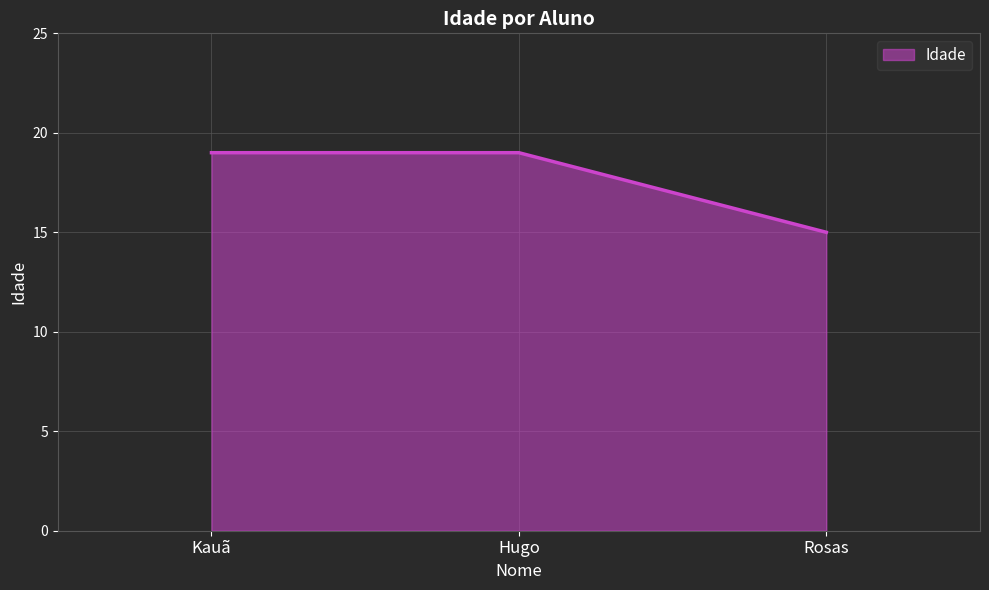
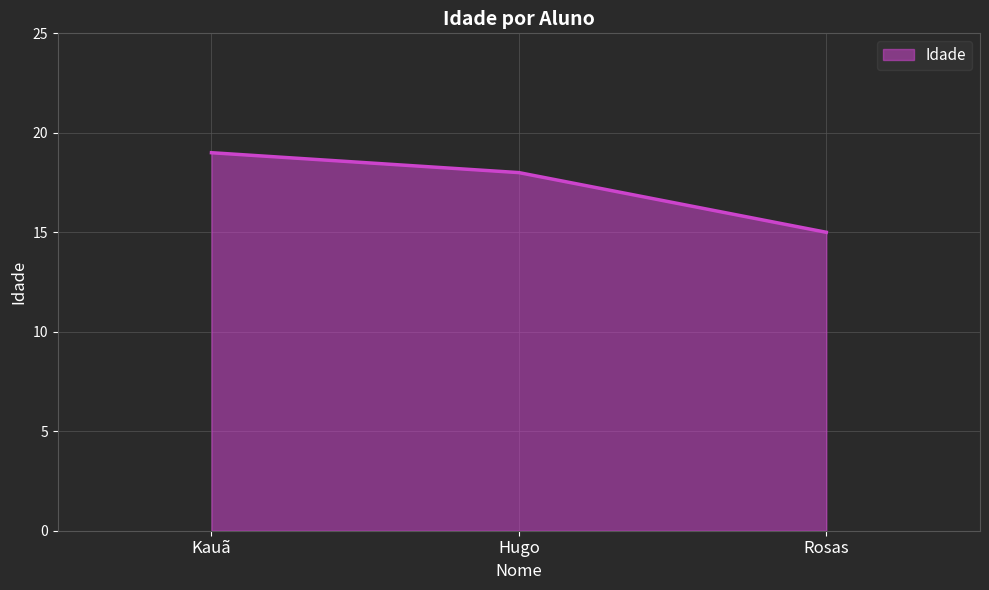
Hugo: 19 -> 18
